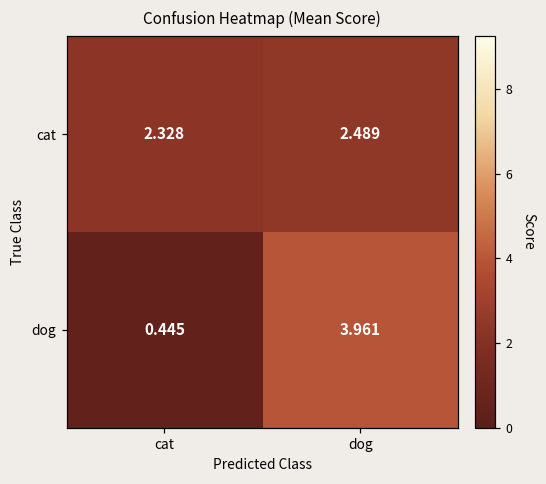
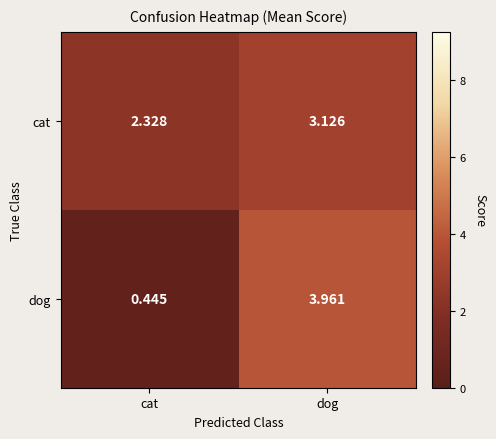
cat, dog: 2.489 -> 3.126
